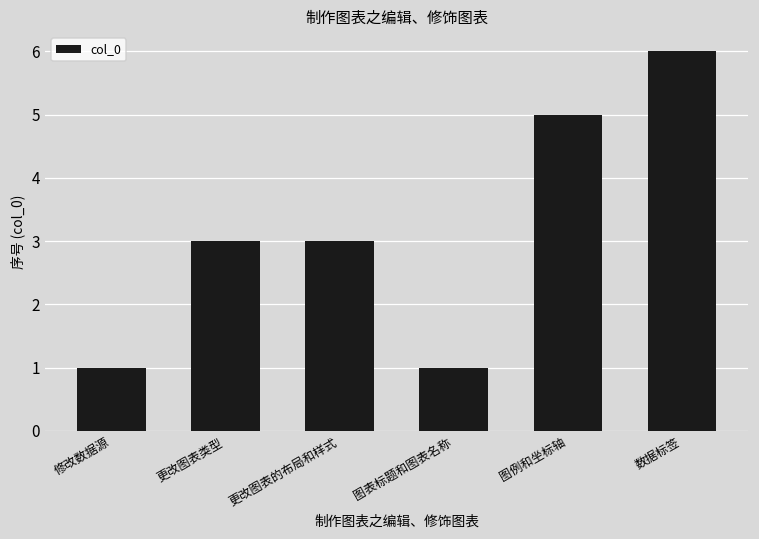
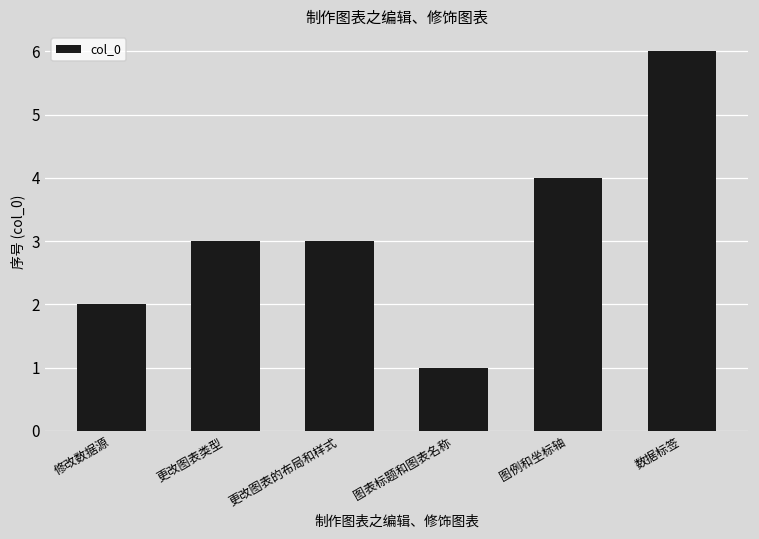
修改数据源: 1 -> 2
图例和坐标轴: 5 -> 4
